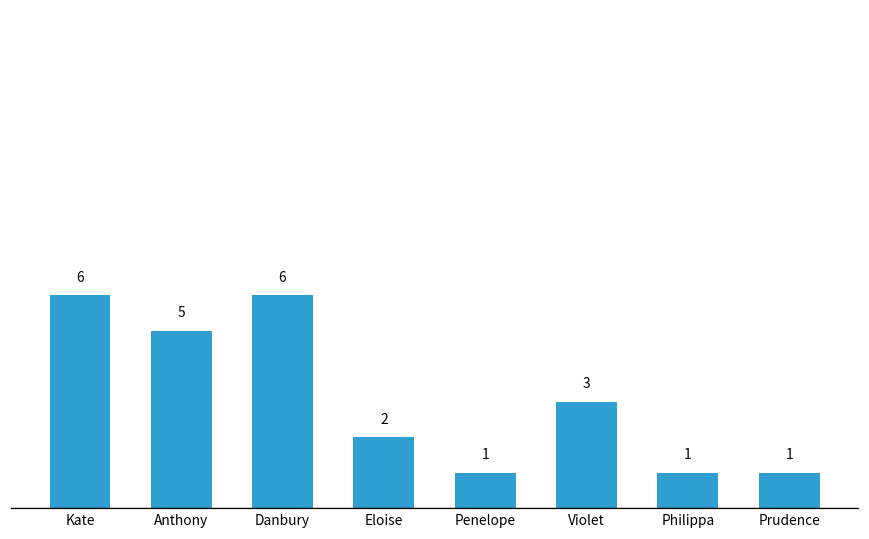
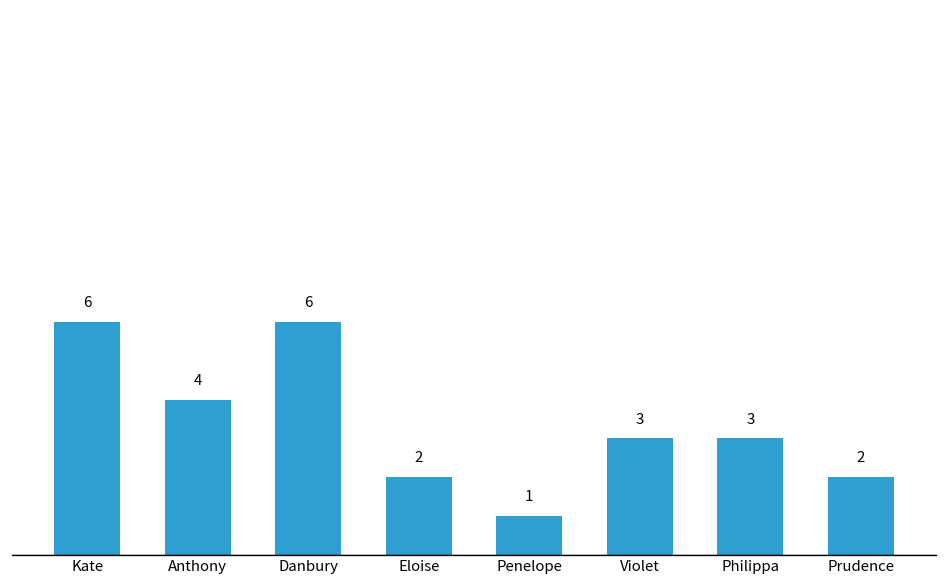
Anthony: 5 -> 4
Philippa: 1 -> 3
Prudence: 1 -> 2
